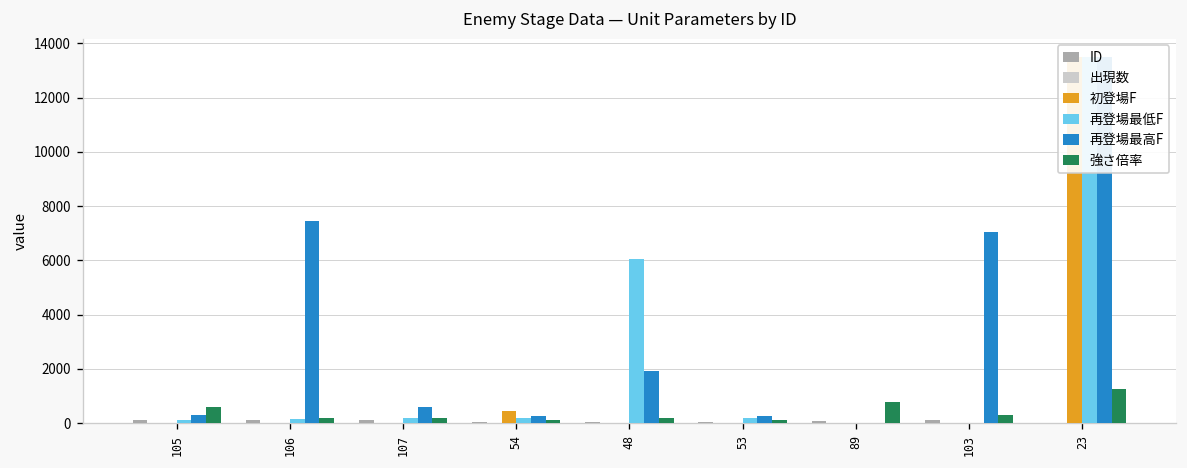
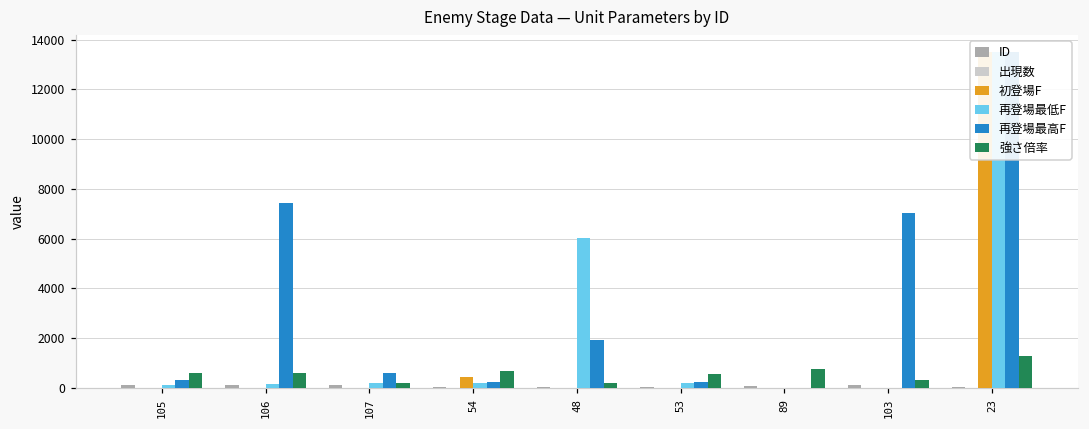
強さ倍率, 106: 200 -> 600
強さ倍率, 54: 100 -> 700
強さ倍率, 53: 100 -> 600
